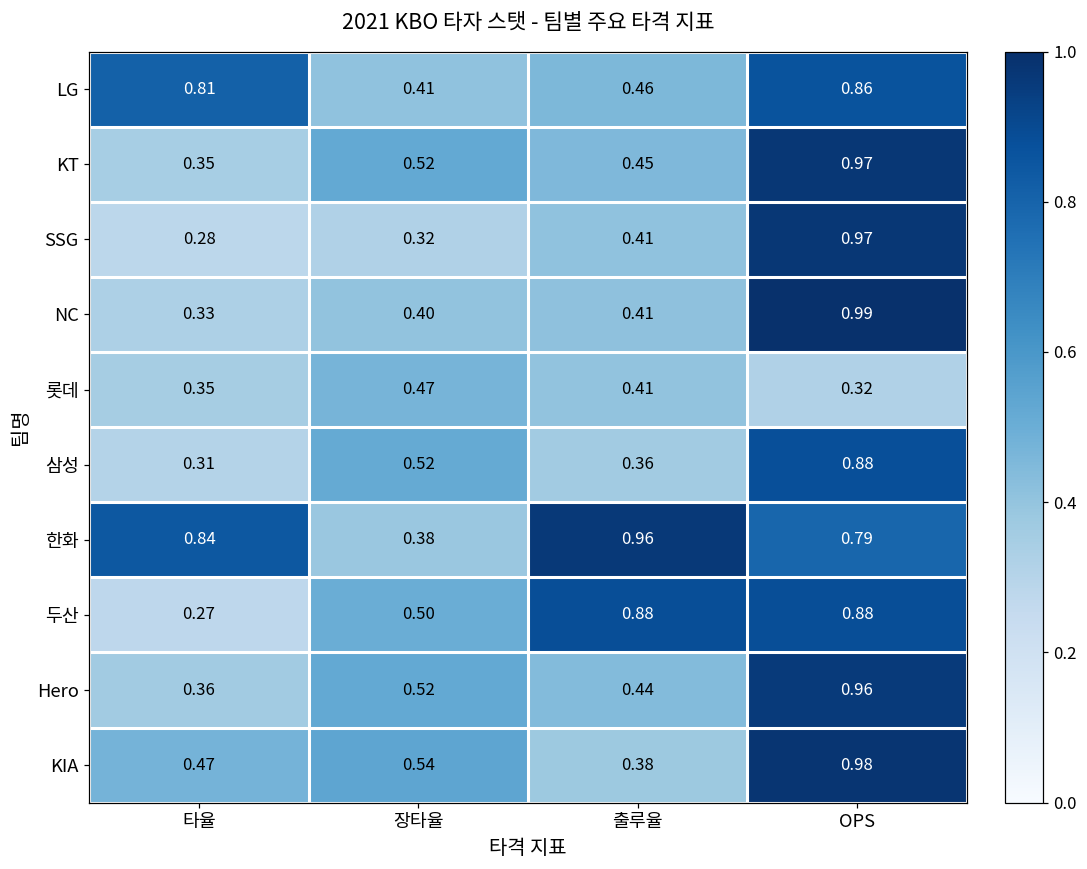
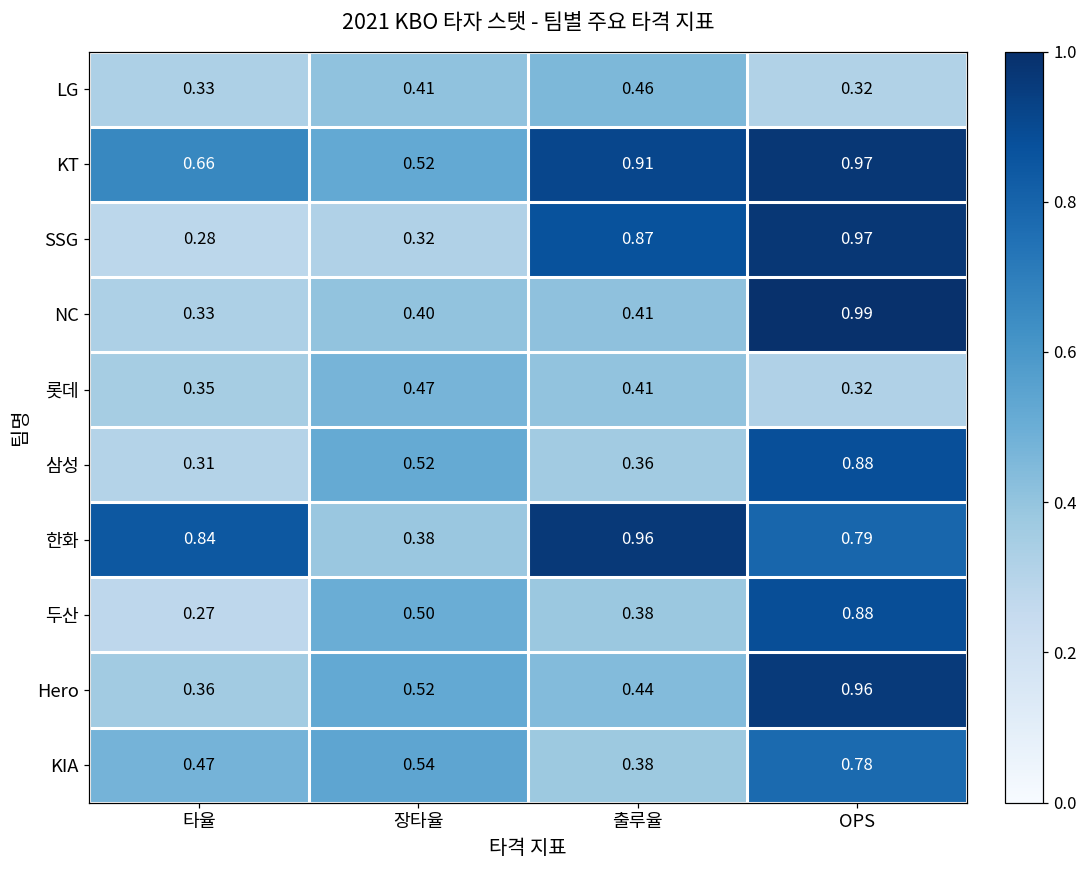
LG, 타율: 0.81 -> 0.33
LG, OPS: 0.86 -> 0.32
KT, 타율: 0.35 -> 0.66
KT, 출루율: 0.45 -> 0.91
SSG, 출루율: 0.41 -> 0.87
두산, 출루율: 0.88 -> 0.38
KIA, OPS: 0.98 -> 0.78
